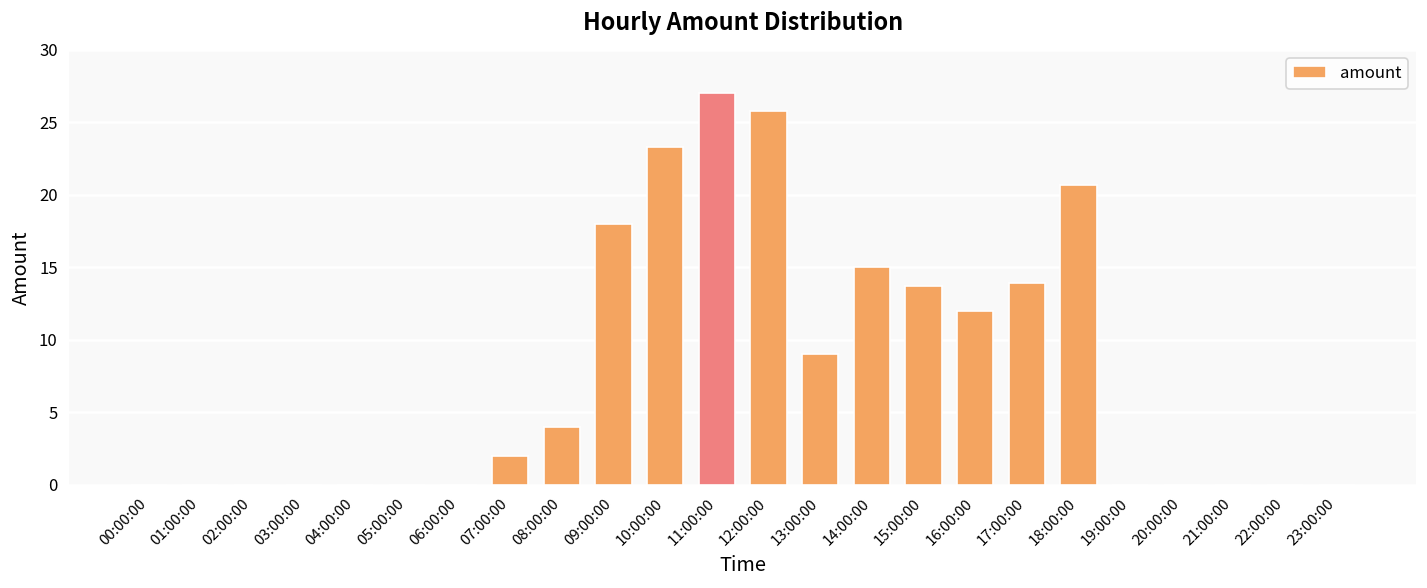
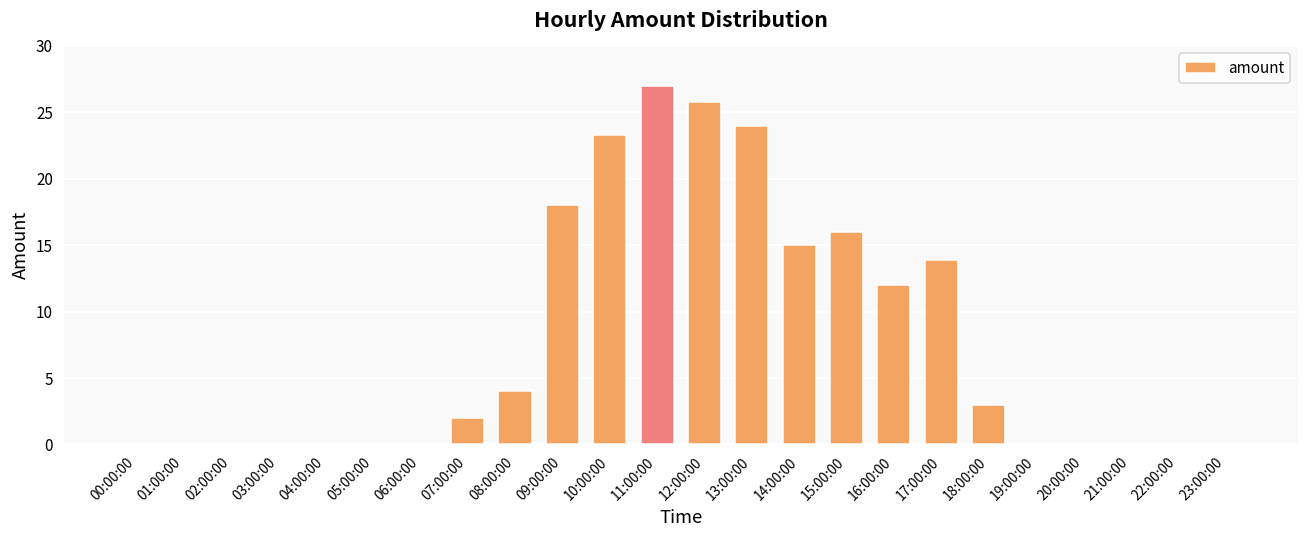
13:00:00: 9 -> 24
15:00:00: 13.7 -> 16.0
18:00:00: 20.7 -> 3.0
